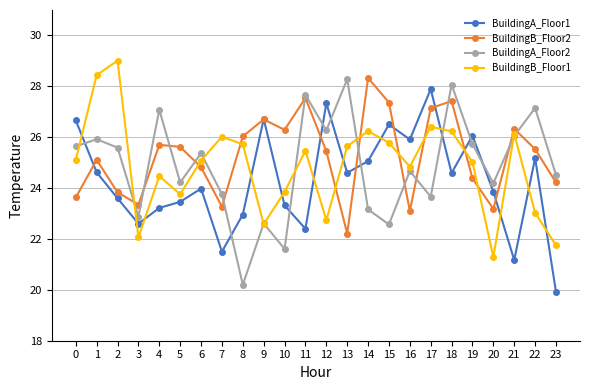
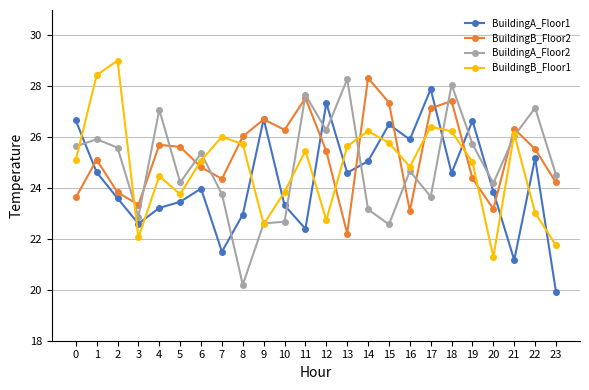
BuildingB_Floor2, 7: 23.3 -> 24.4
BuildingA_Floor2, 10: 21.6 -> 22.7
BuildingA_Floor1, 19: 26.1 -> 26.7
